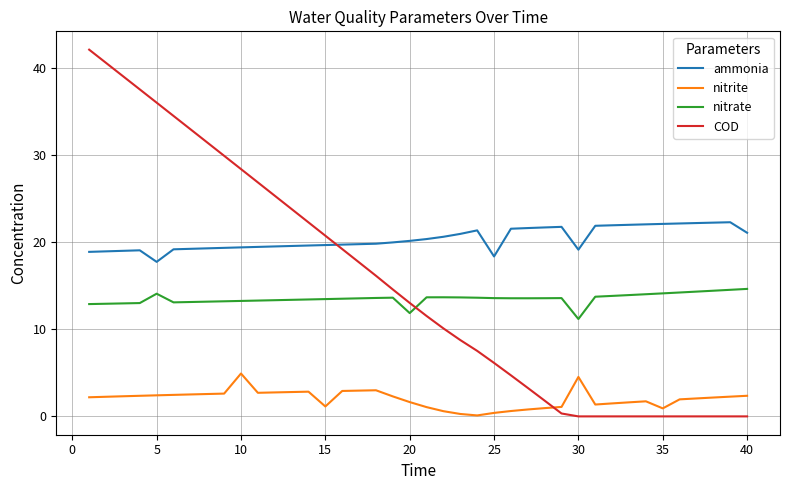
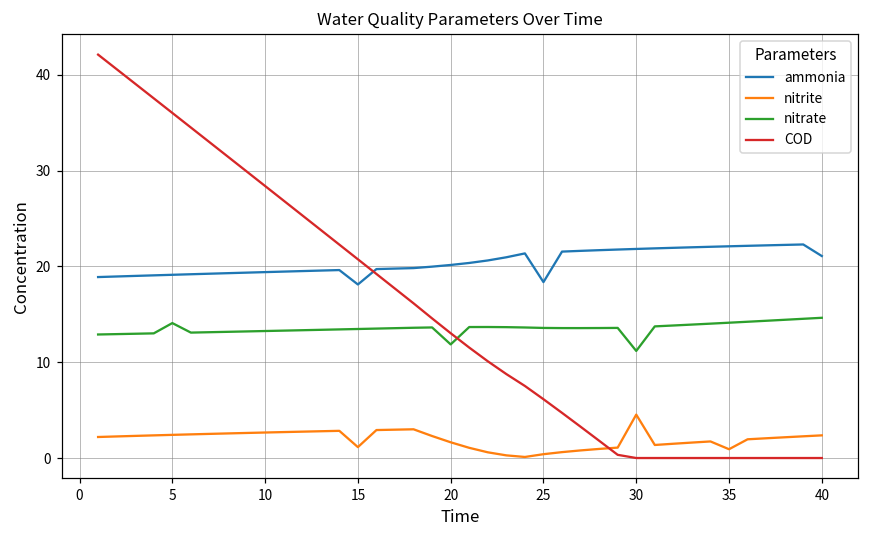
ammonia, 5: 18 -> 19
nitrite, 10: 5 -> 3
ammonia, 15: 20 -> 18
ammonia, 30: 19 -> 22
